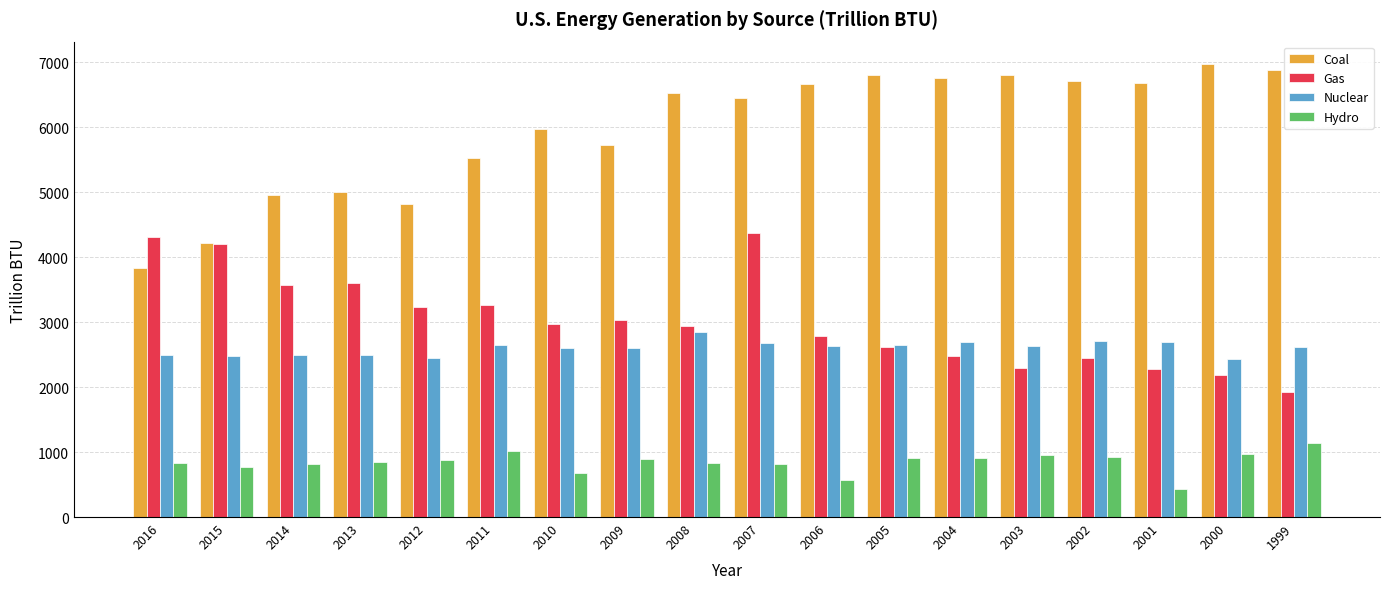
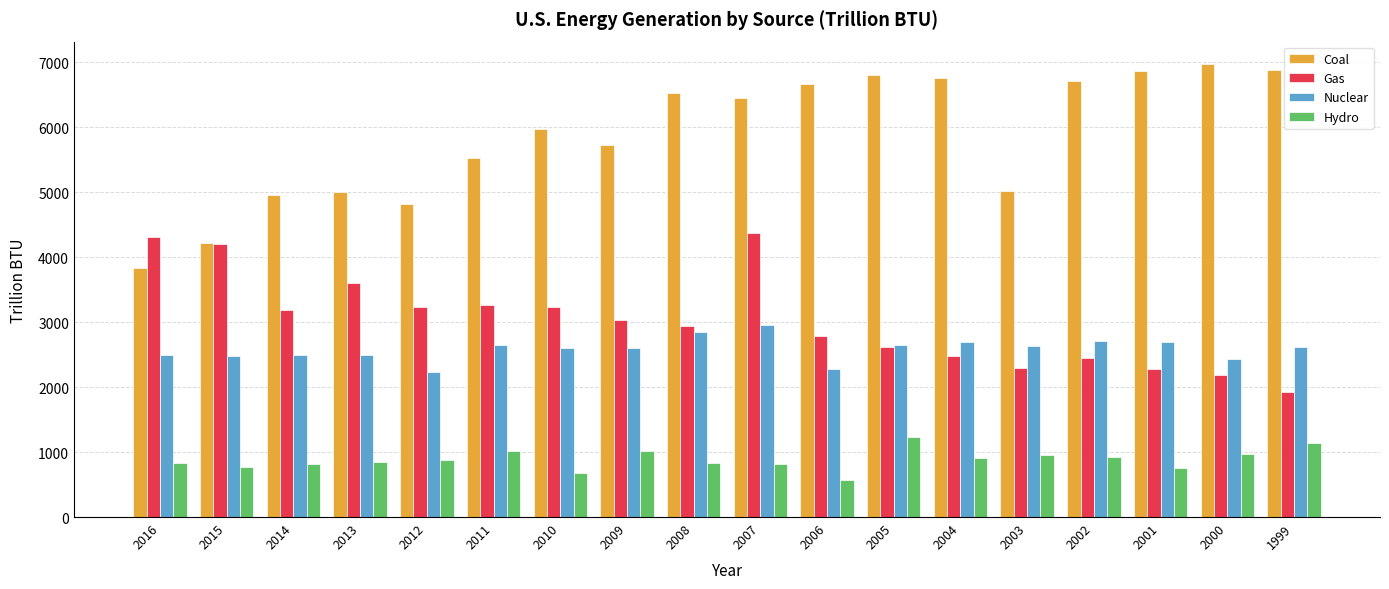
Gas, 2014: 3600 -> 3200
Nuclear, 2012: 2500 -> 2200
Gas, 2010: 3000 -> 3200
Hydro, 2009: 900 -> 1000
Nuclear, 2007: 2700 -> 3000
Nuclear, 2006: 2600 -> 2300
Hydro, 2005: 900 -> 1200
Coal, 2003: 6800 -> 5000
Coal, 2001: 6700 -> 6900
Hydro, 2001: 400 -> 800
